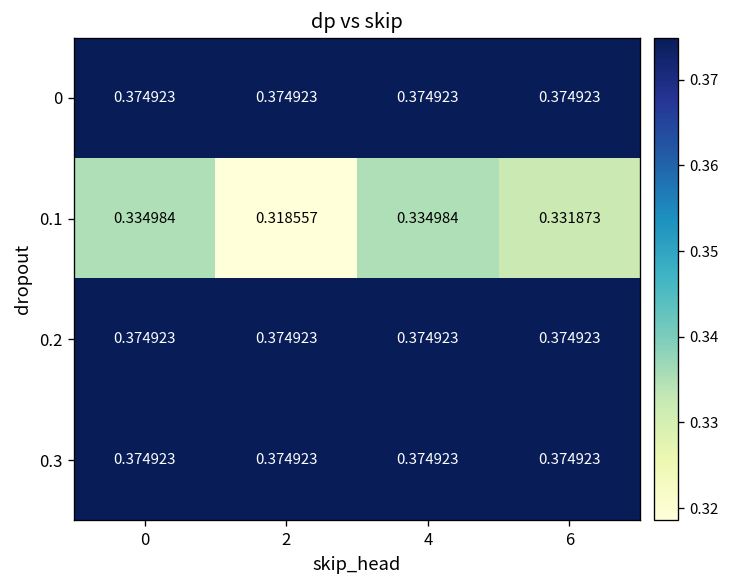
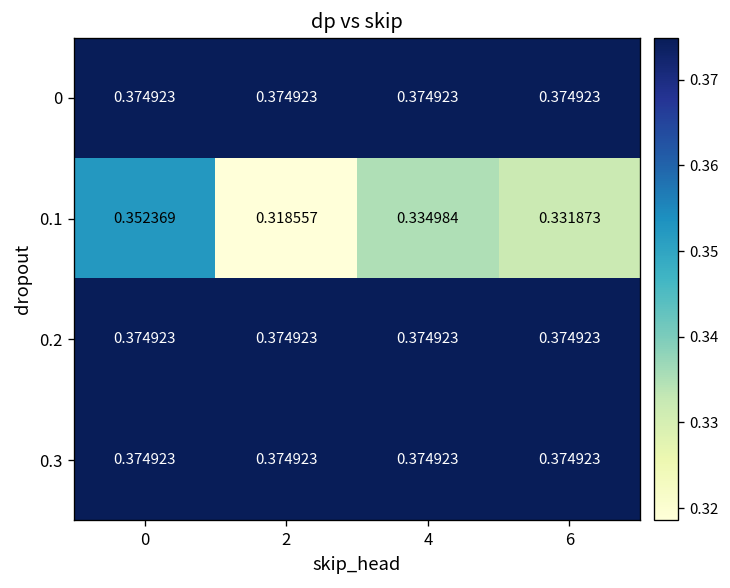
0.1, 0: 0.334984 -> 0.352369
